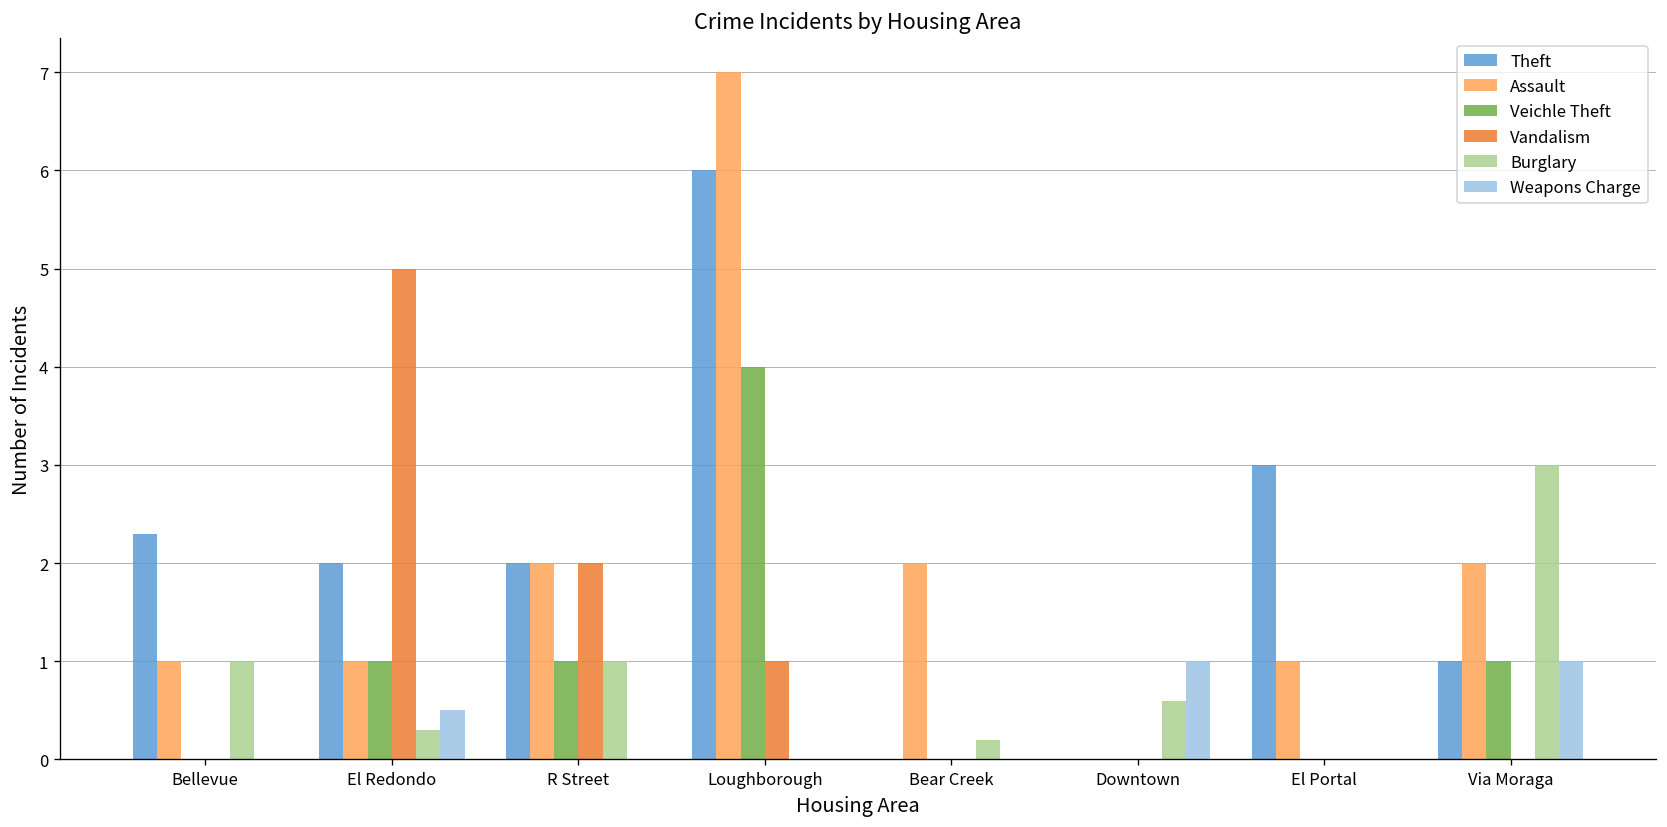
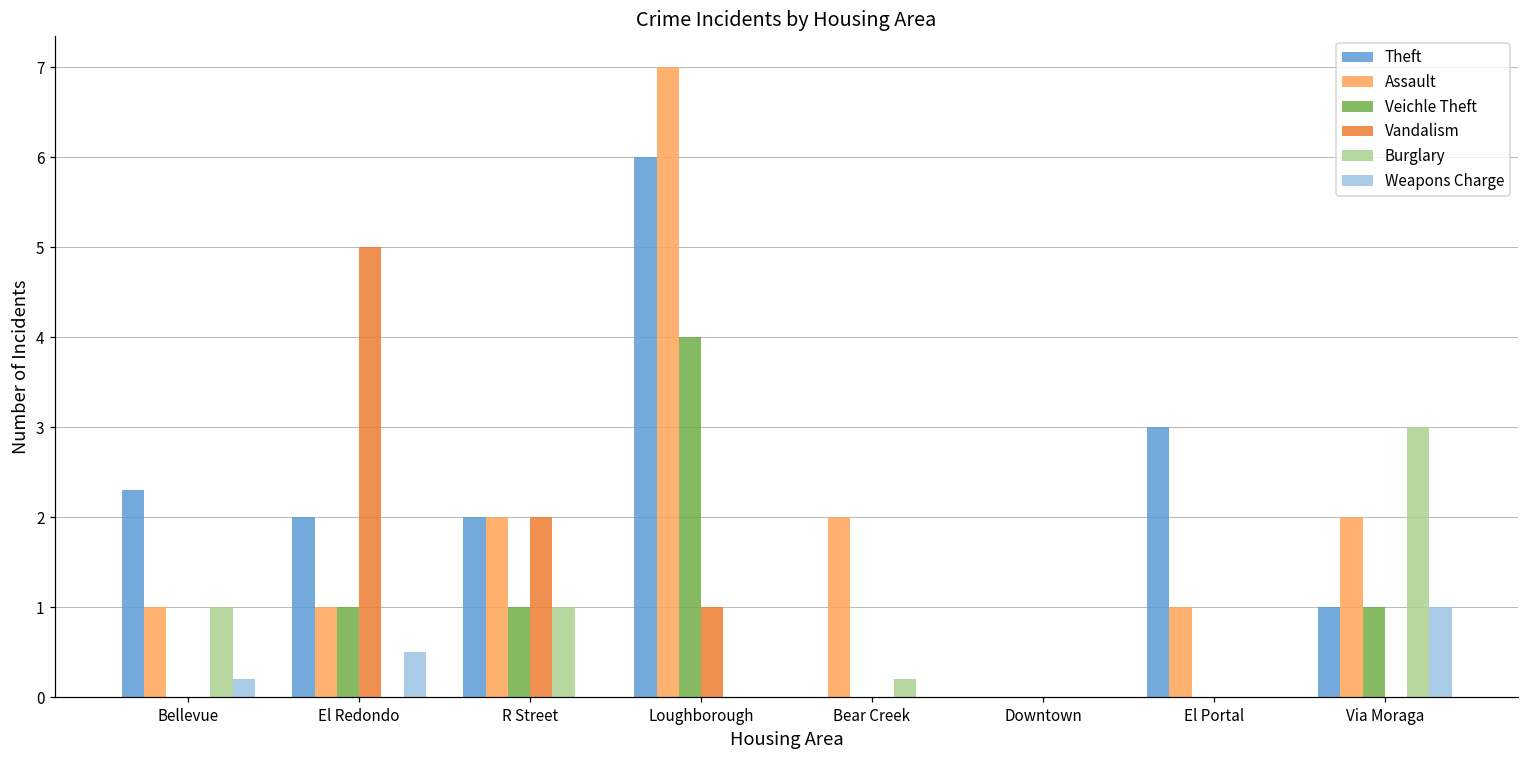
Weapons Charge, Bellevue: 0.0 -> 0.2
Burglary, El Redondo: 0.3 -> 0.0
Burglary, Downtown: 0.6 -> 0.0
Weapons Charge, Downtown: 1 -> 0
